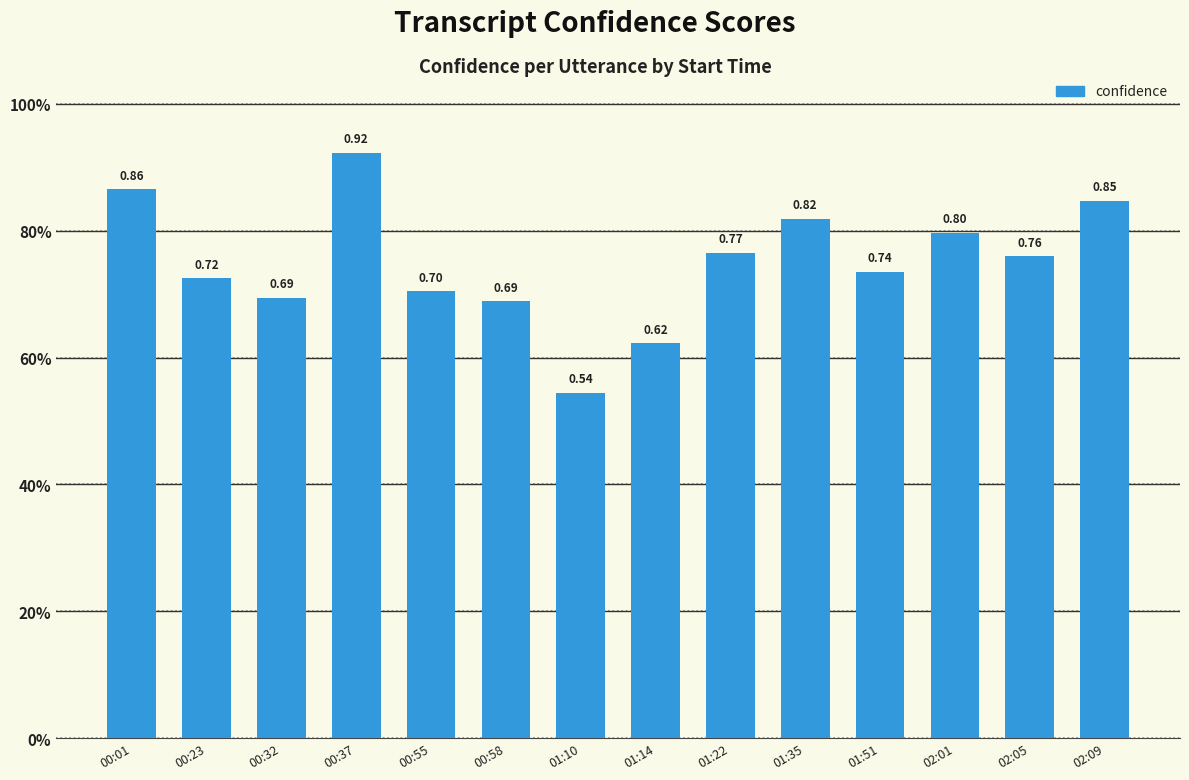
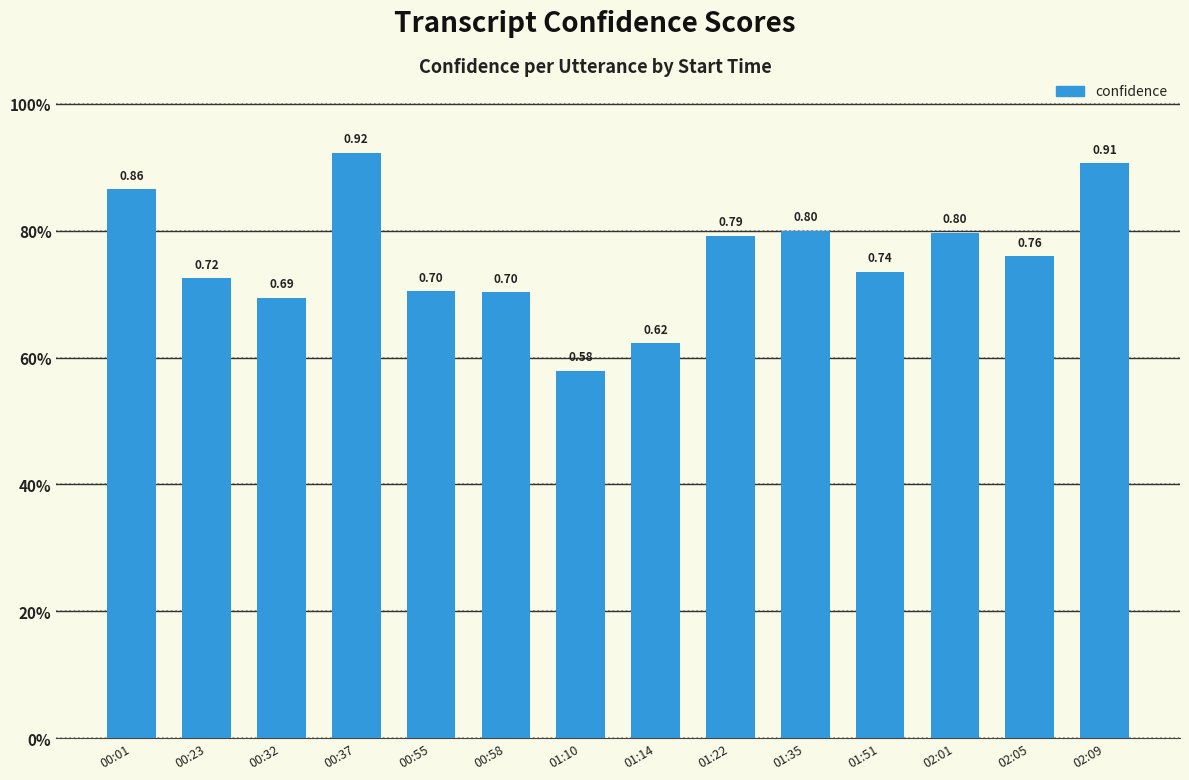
00:58: 0.69 -> 0.70
01:10: 0.54 -> 0.58
01:22: 0.77 -> 0.79
01:35: 0.82 -> 0.80
02:09: 0.85 -> 0.91
